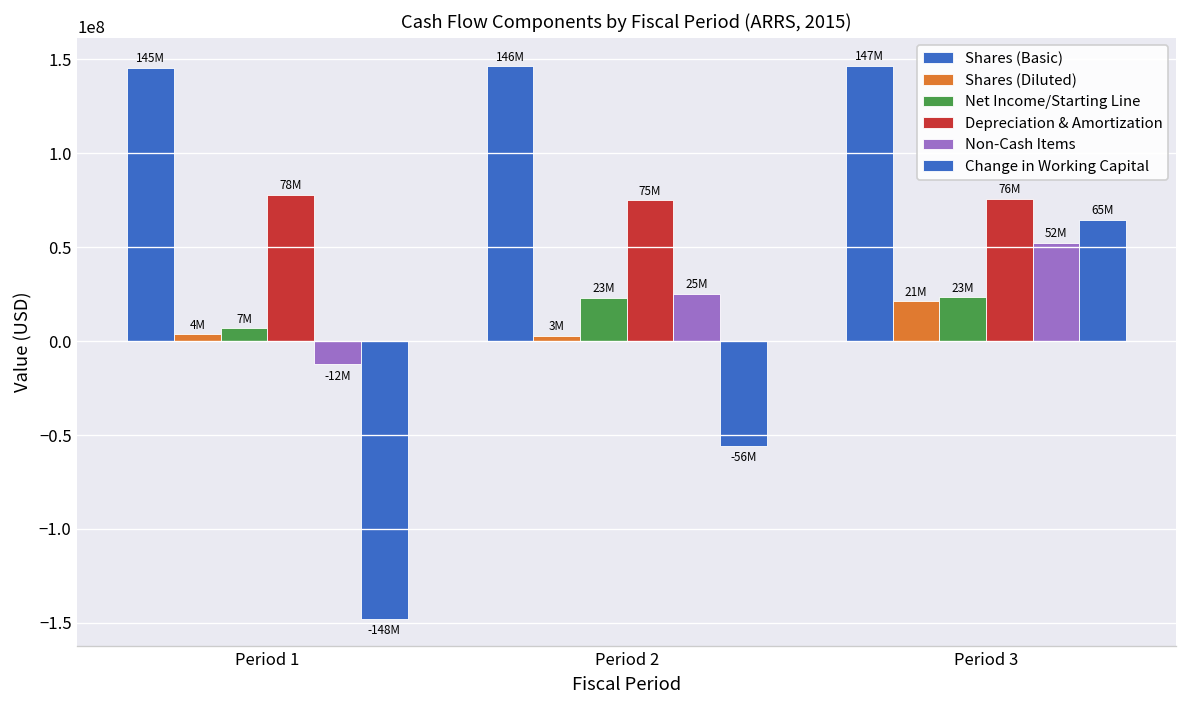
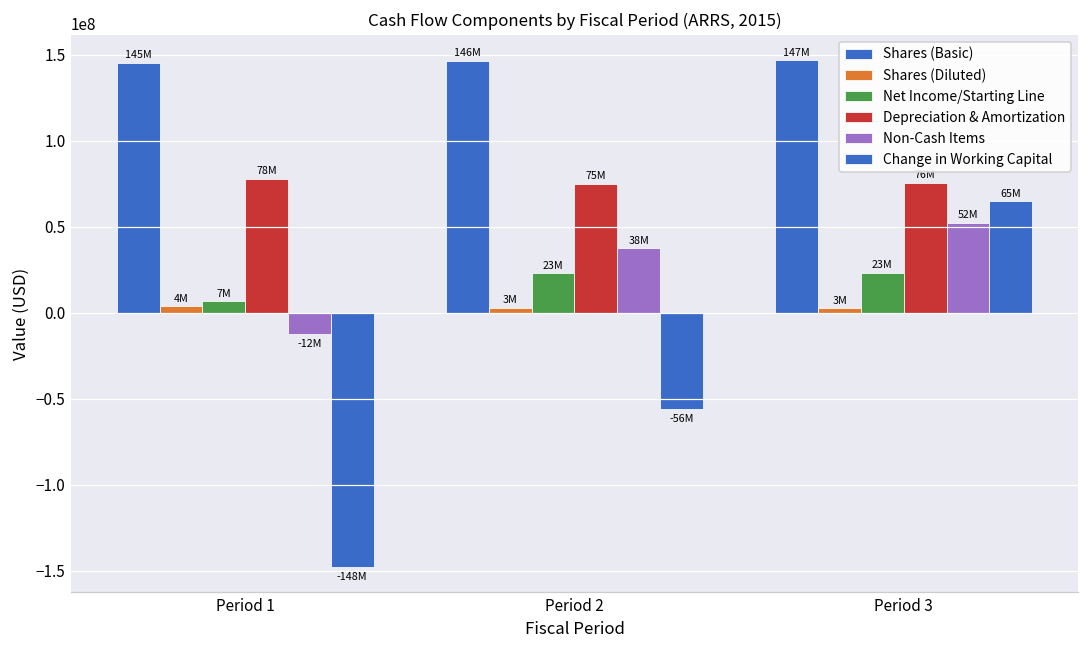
Non-Cash Items, Period 2: 25M -> 38M
Shares (Diluted), Period 3: 21M -> 3M
